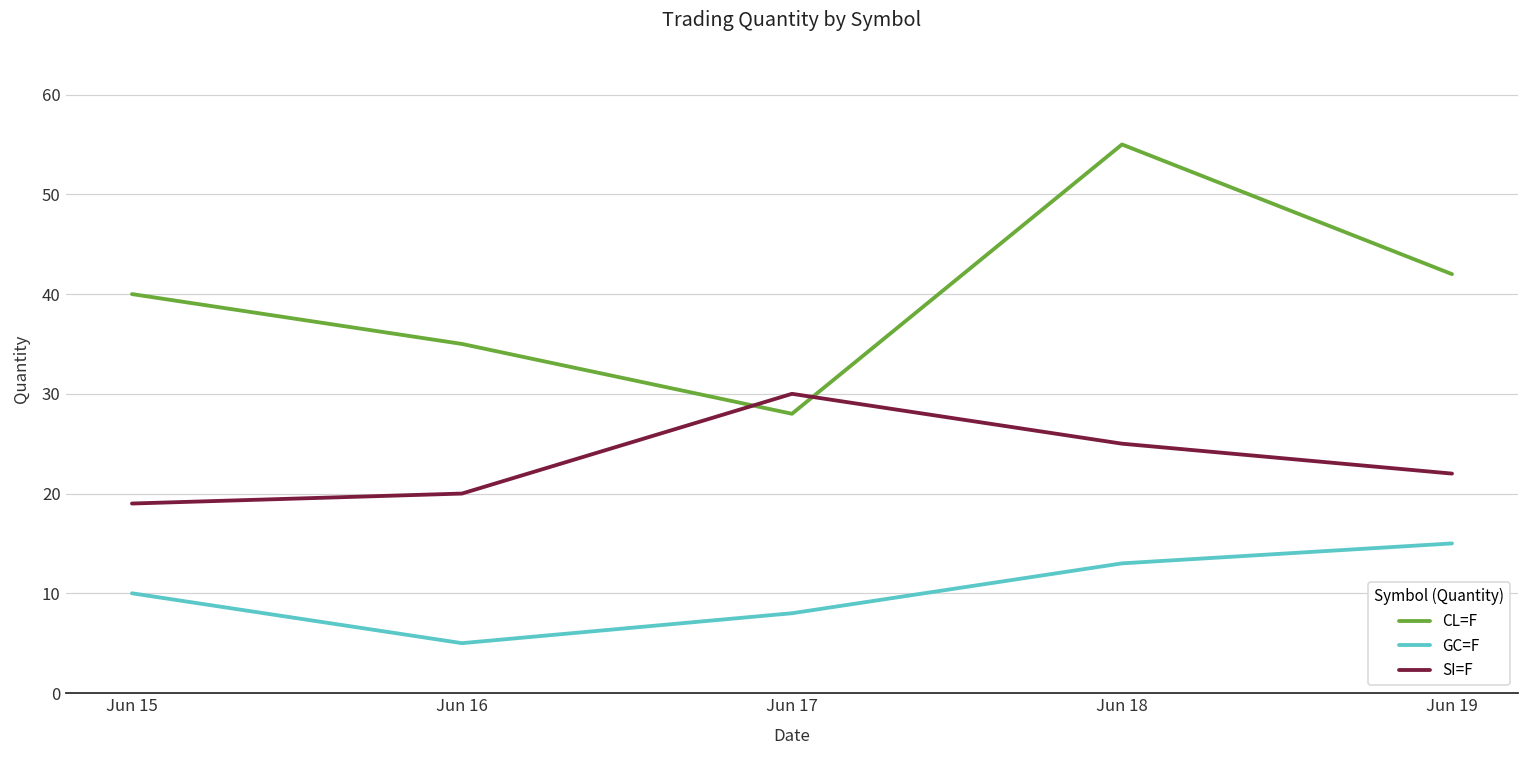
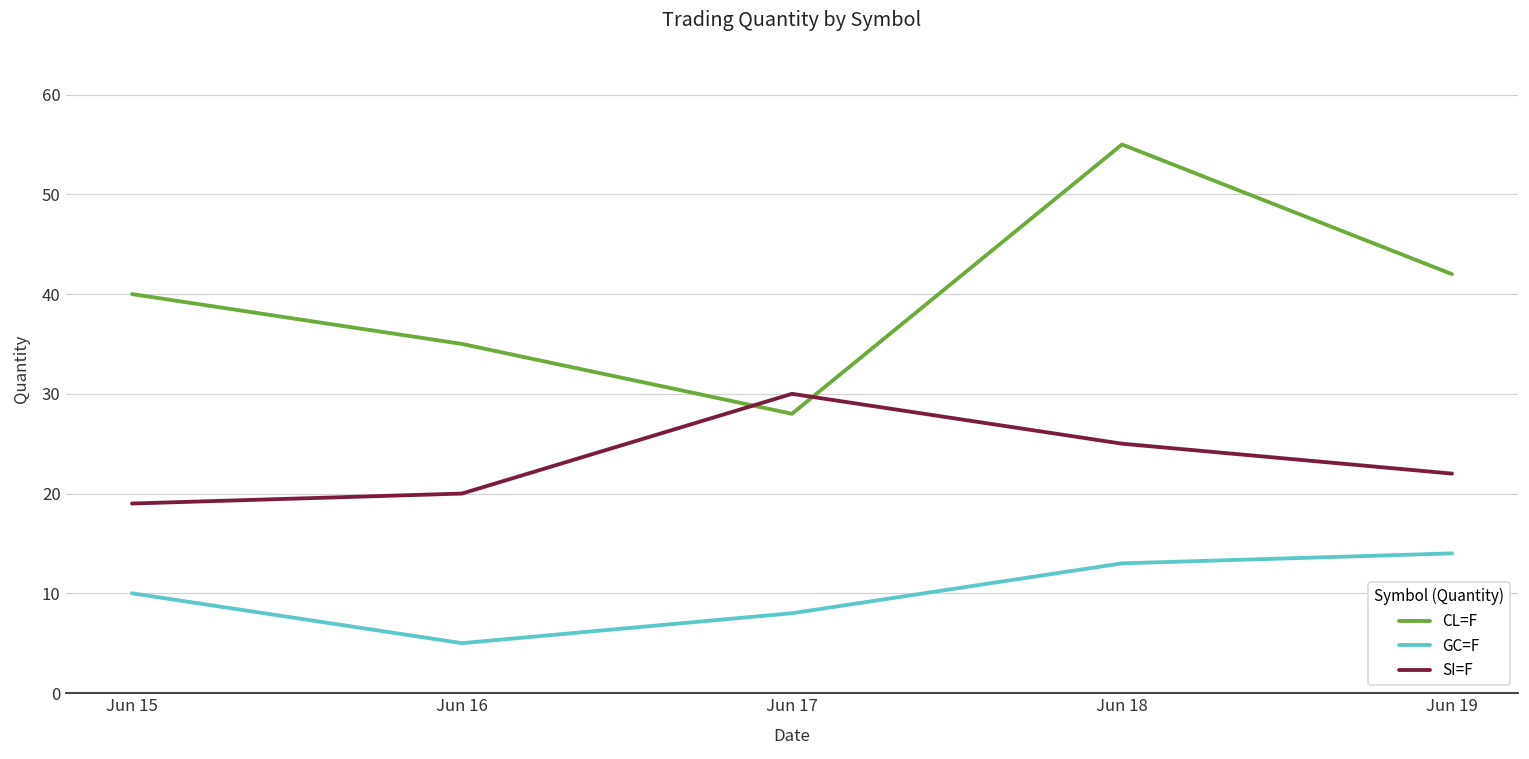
GC=F, Jun 19: 15 -> 14
